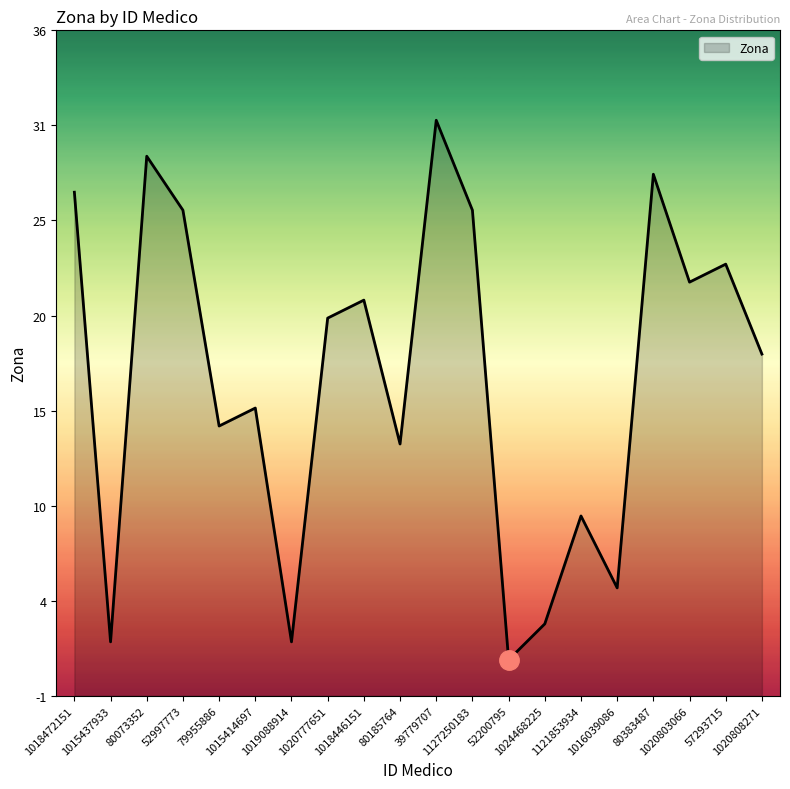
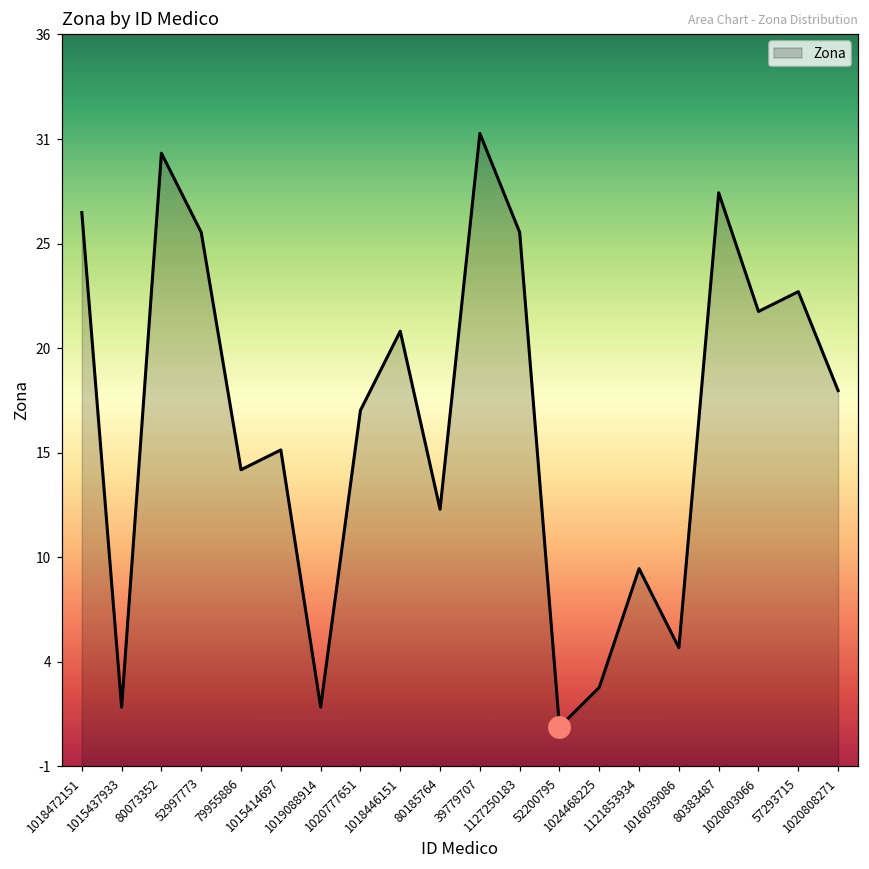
Zona, 80073352: 29 -> 30
Zona, 1020777651: 20 -> 17
Zona, 80185764: 13 -> 12
